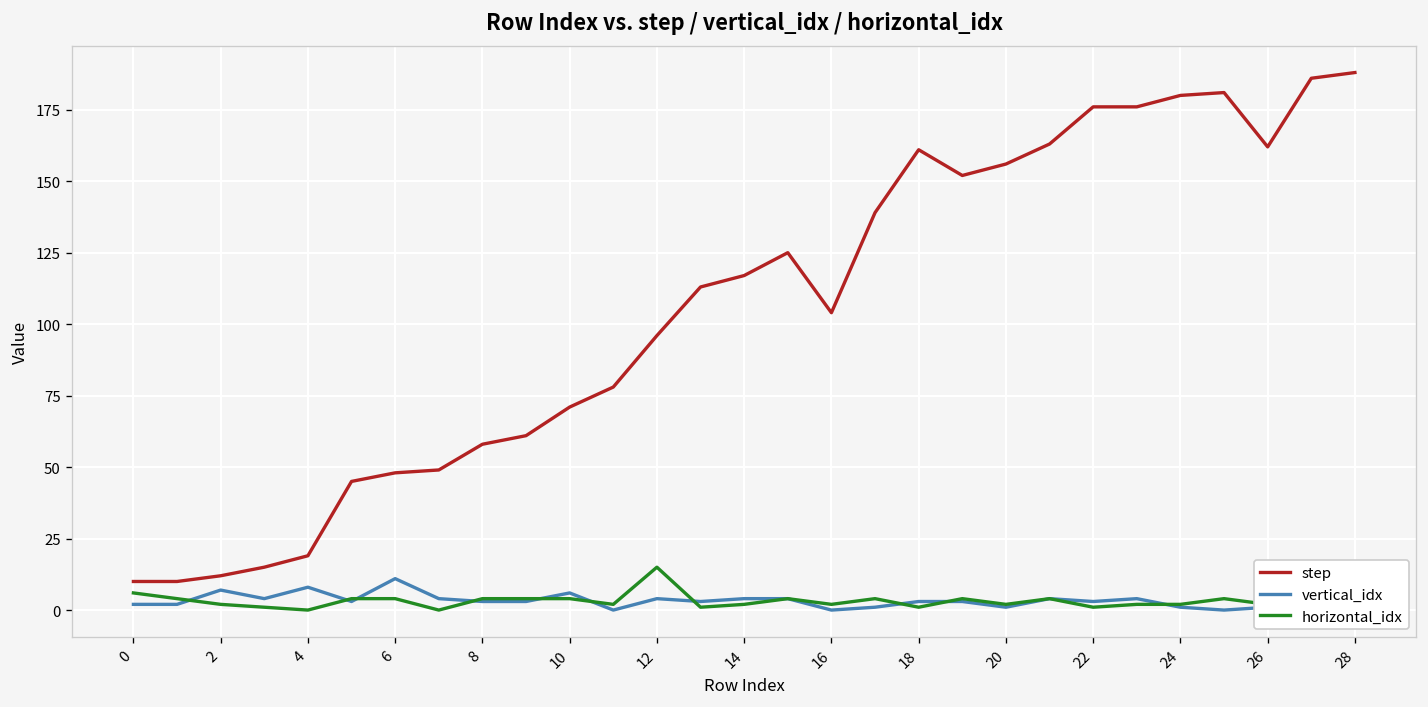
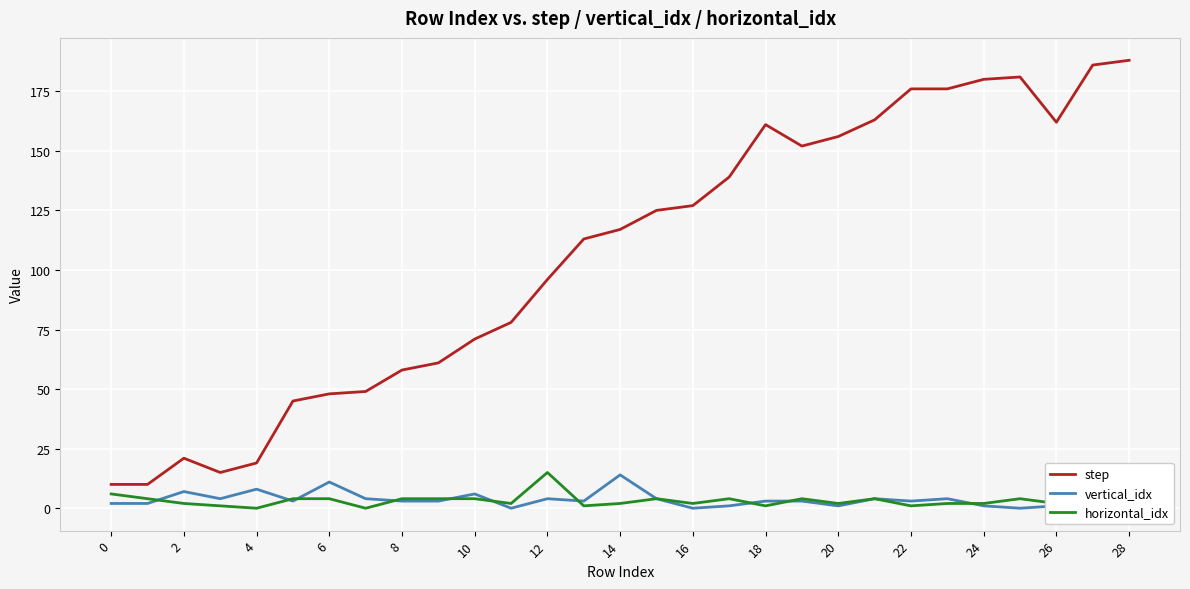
step, 2: 12 -> 21
vertical_idx, 14: 4 -> 14
step, 16: 104 -> 127
